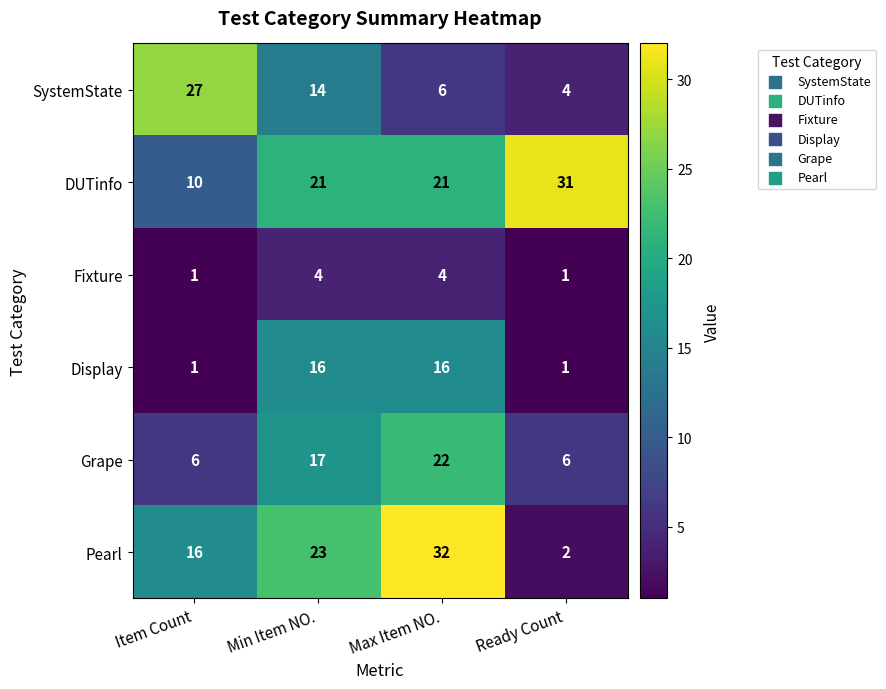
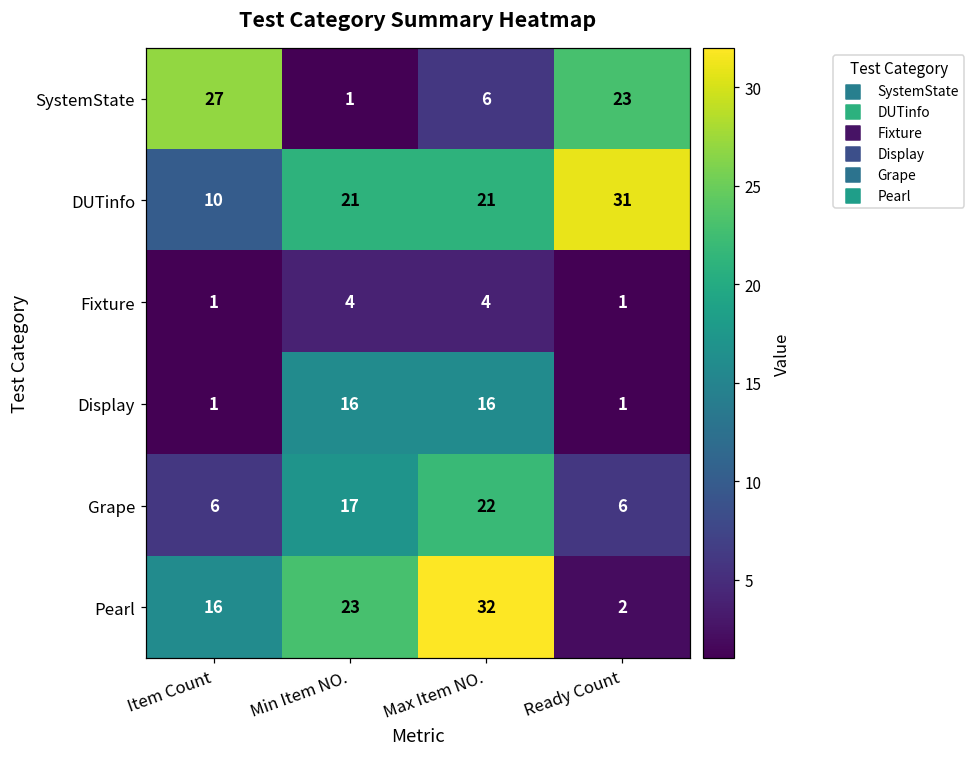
SystemState, Min Item NO.: 14 -> 1
SystemState, Ready Count: 4 -> 23
